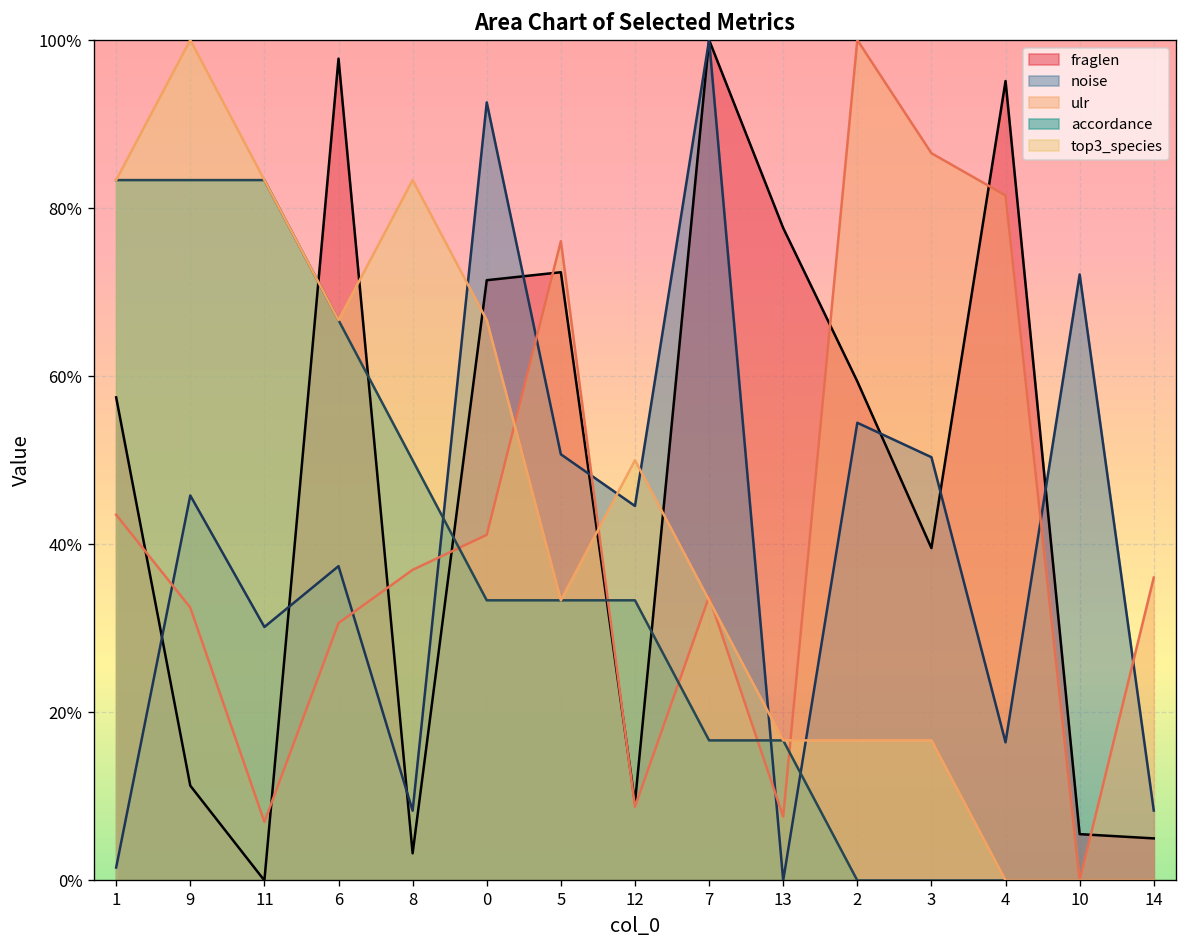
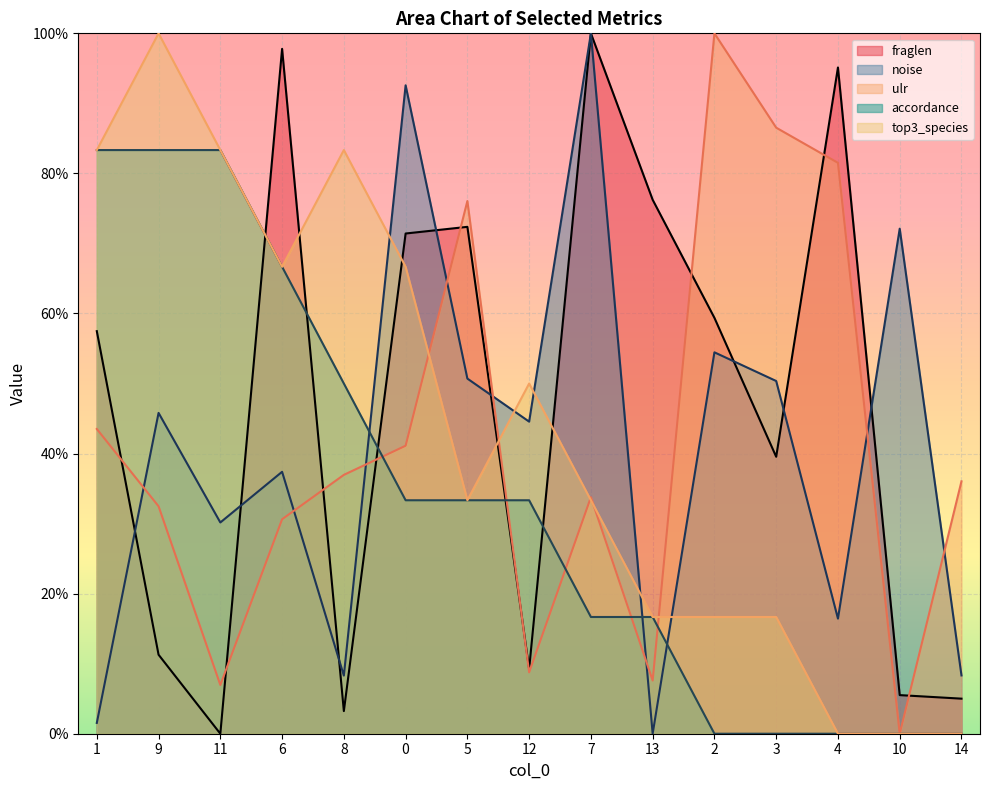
fraglen, 13: 78% -> 76%
